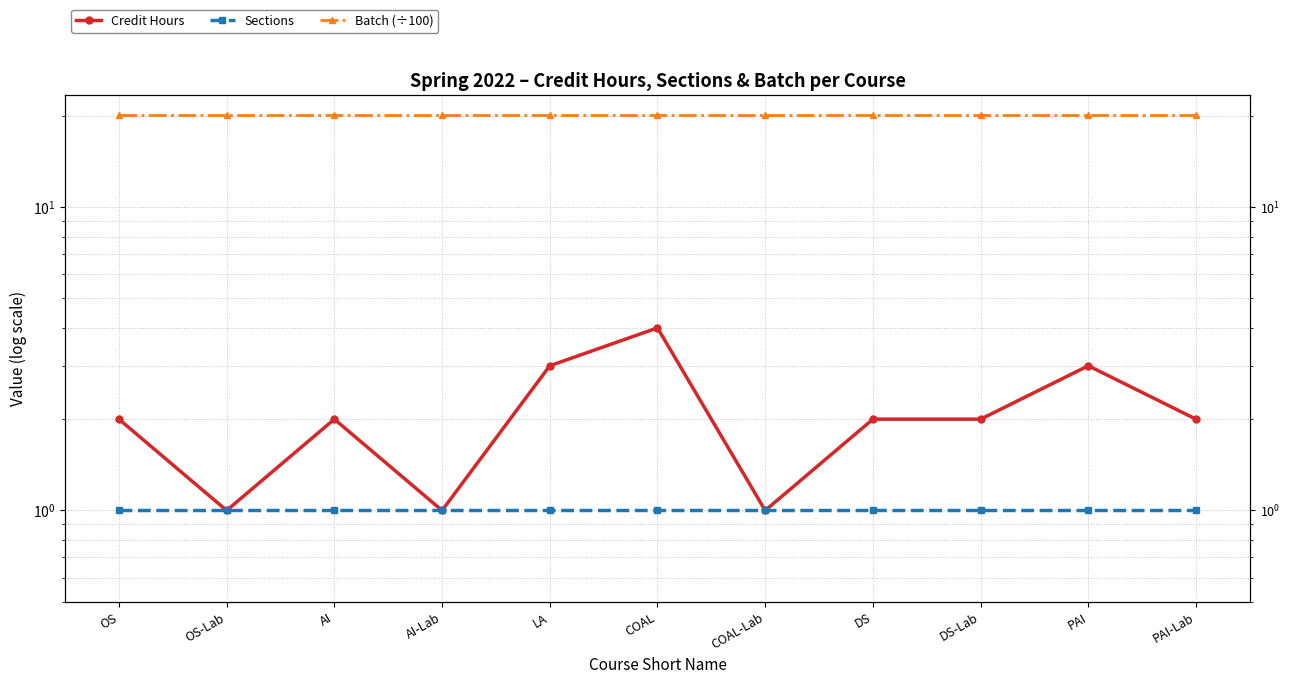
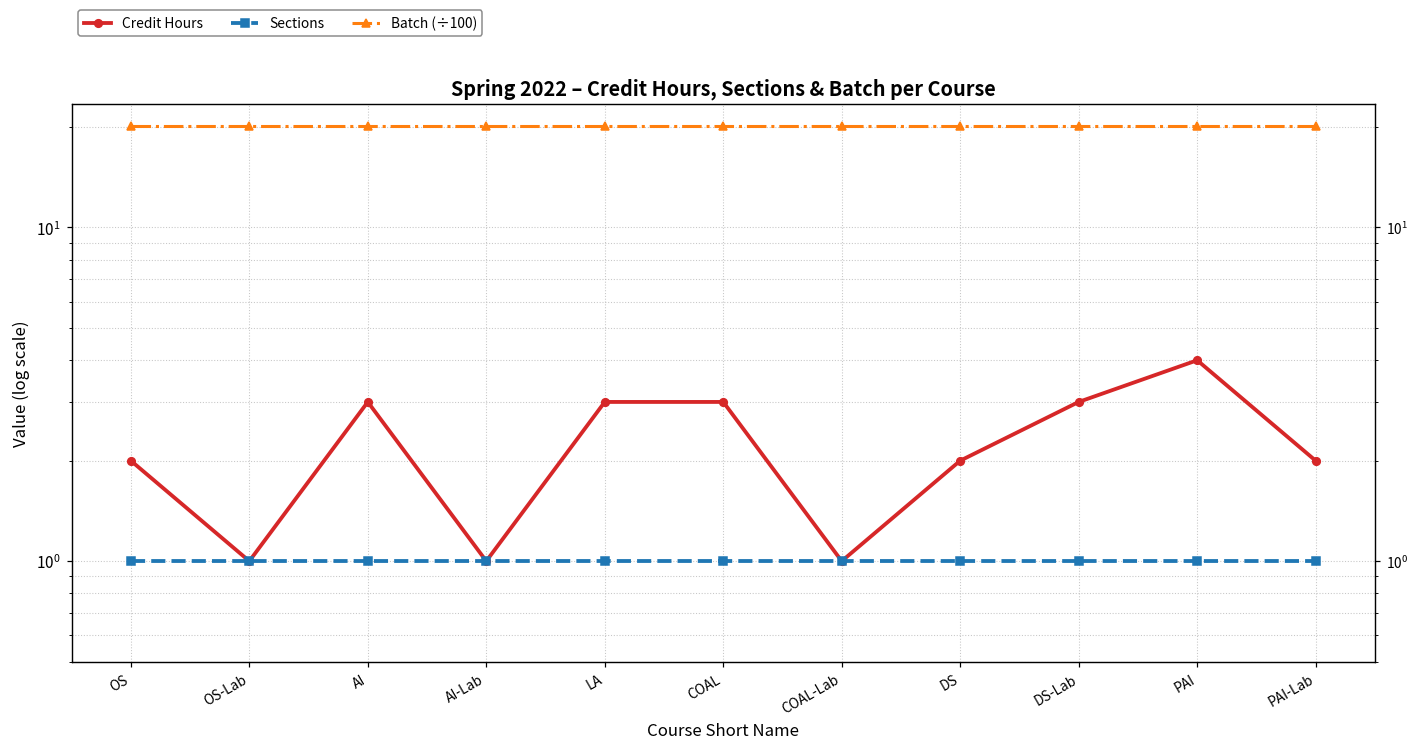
Credit Hours, AI: 2 -> 3
Credit Hours, COAL: 4 -> 3
Credit Hours, DS-Lab: 2 -> 3
Credit Hours, PAI: 3 -> 4
